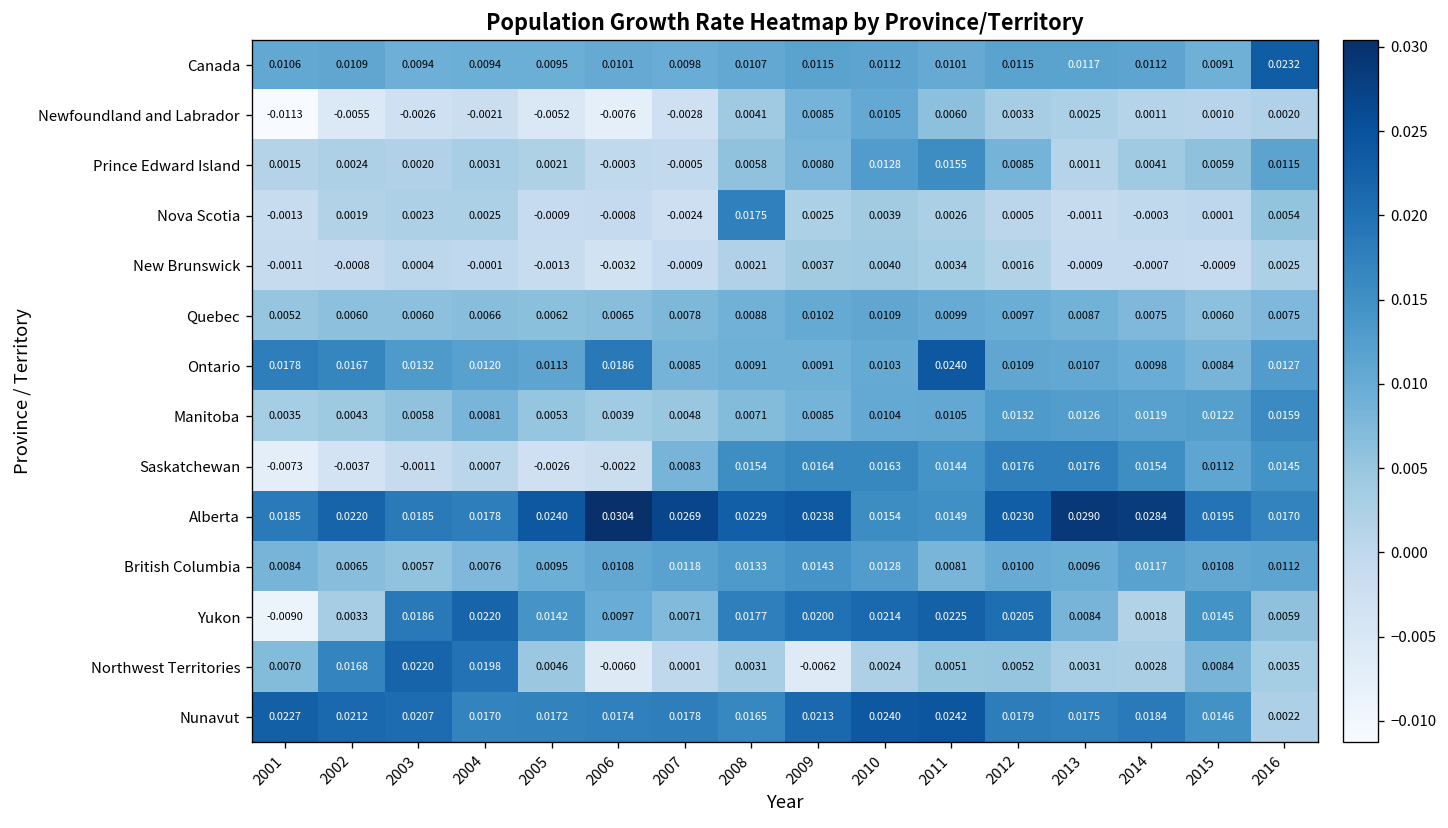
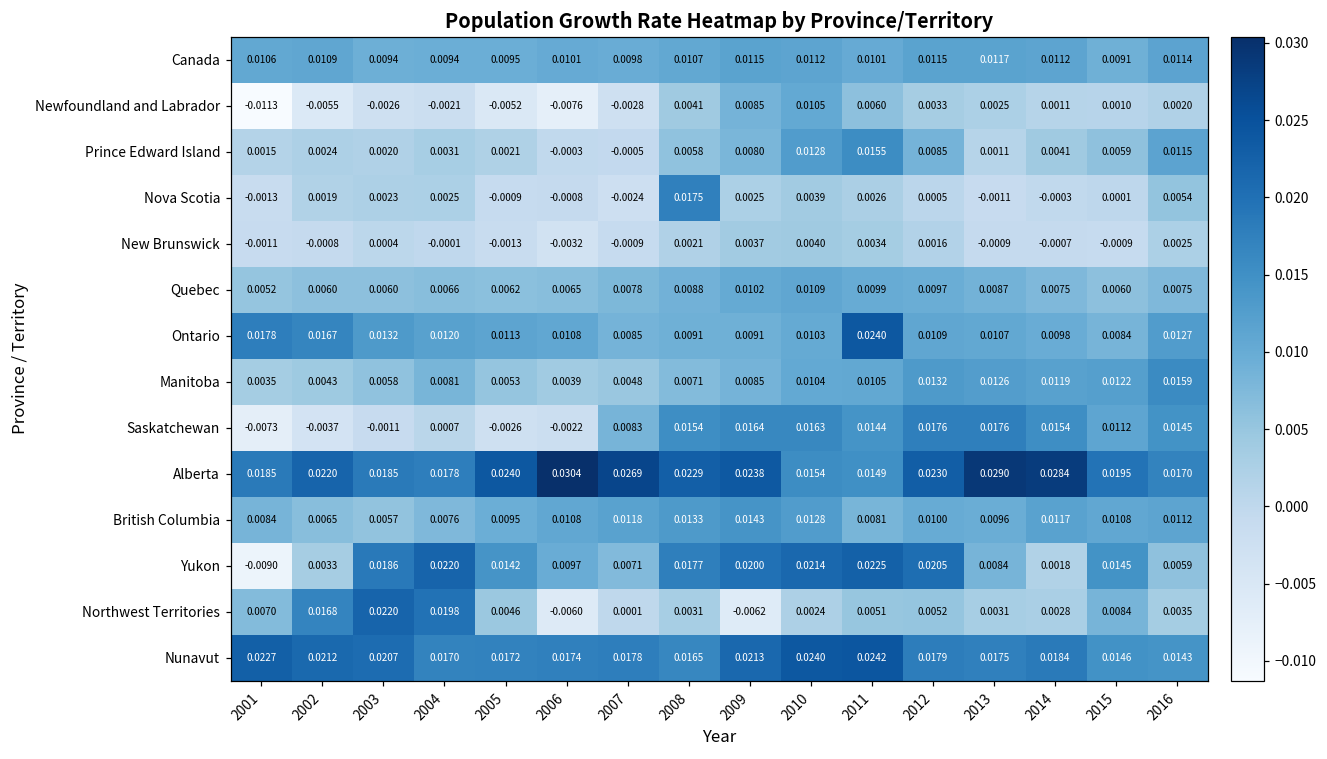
Canada, 2016: 0.0232 -> 0.0114
Ontario, 2006: 0.0186 -> 0.0108
Nunavut, 2016: 0.0022 -> 0.0143
